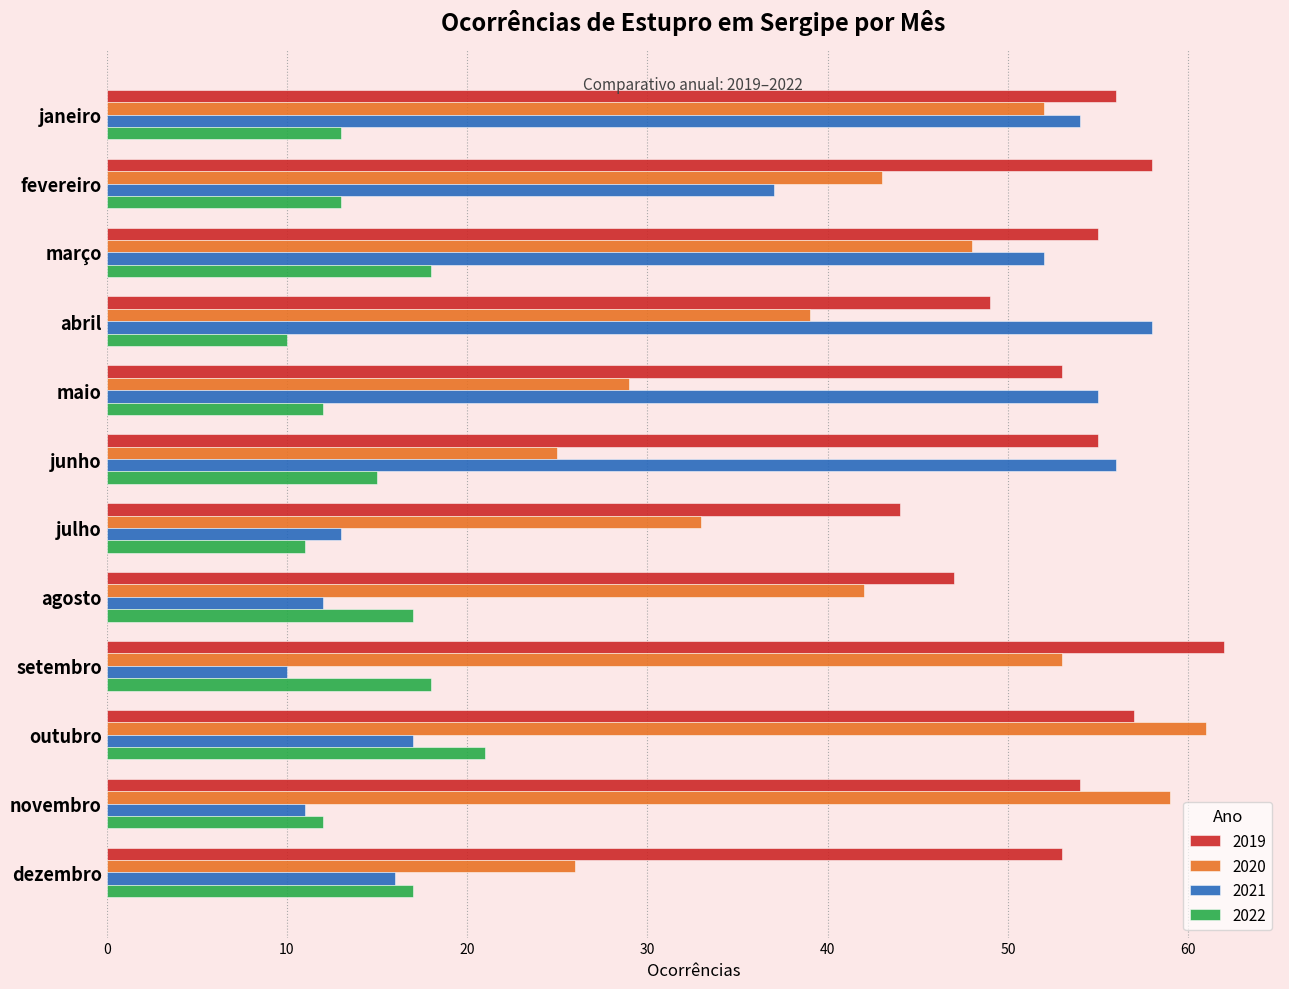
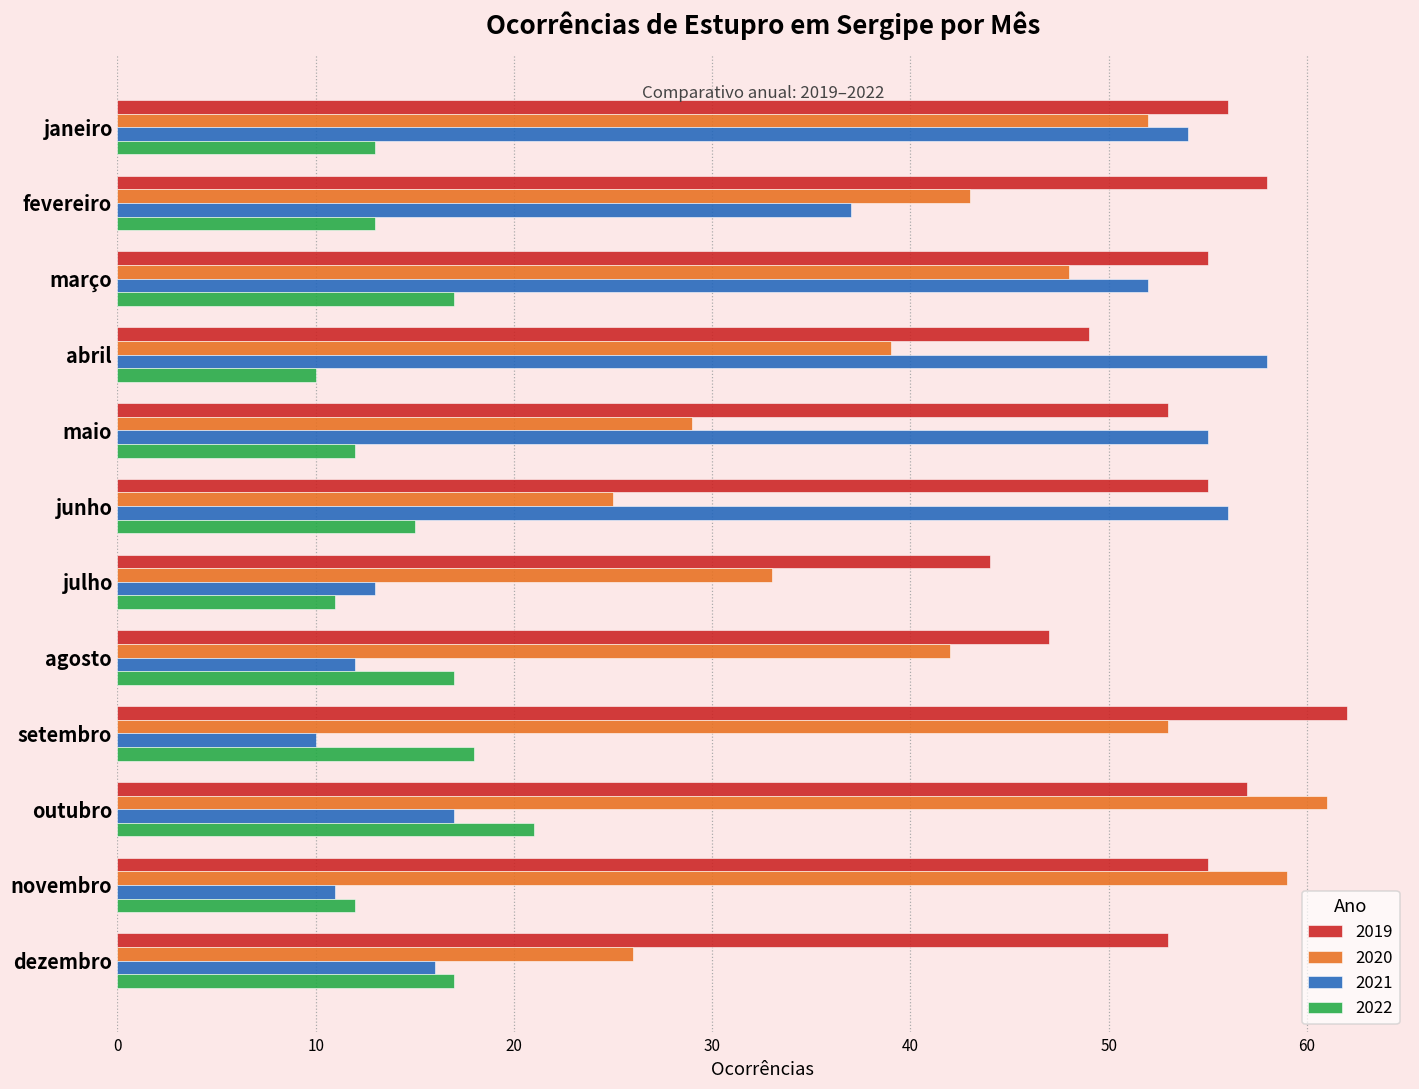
2022, março: 18 -> 17
2019, novembro: 54 -> 55
